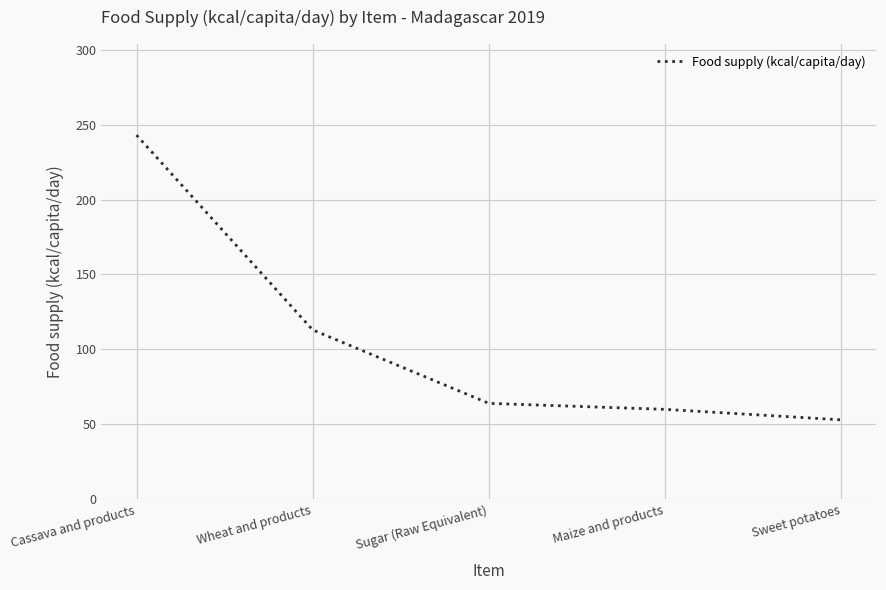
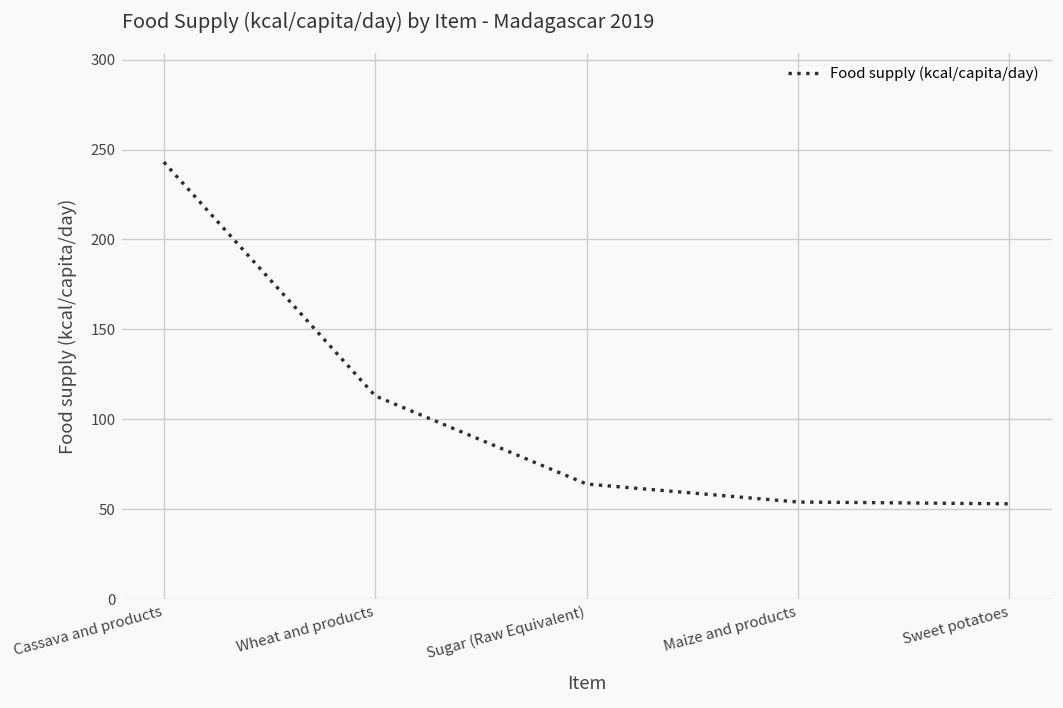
Maize and products: 60 -> 54
